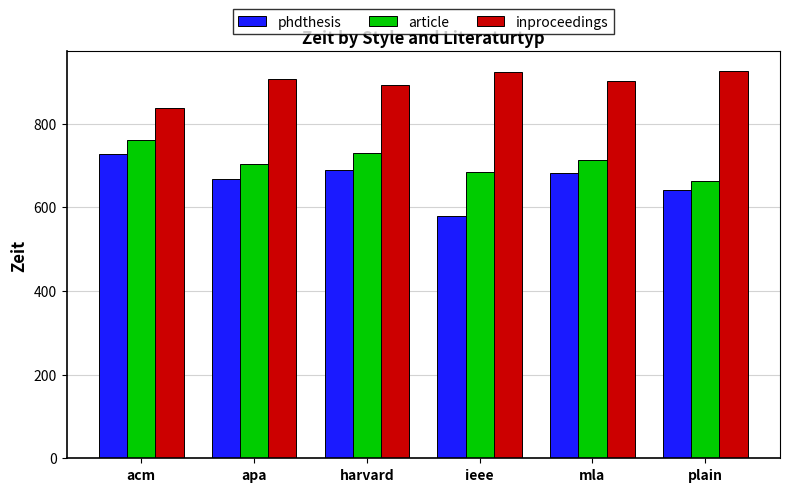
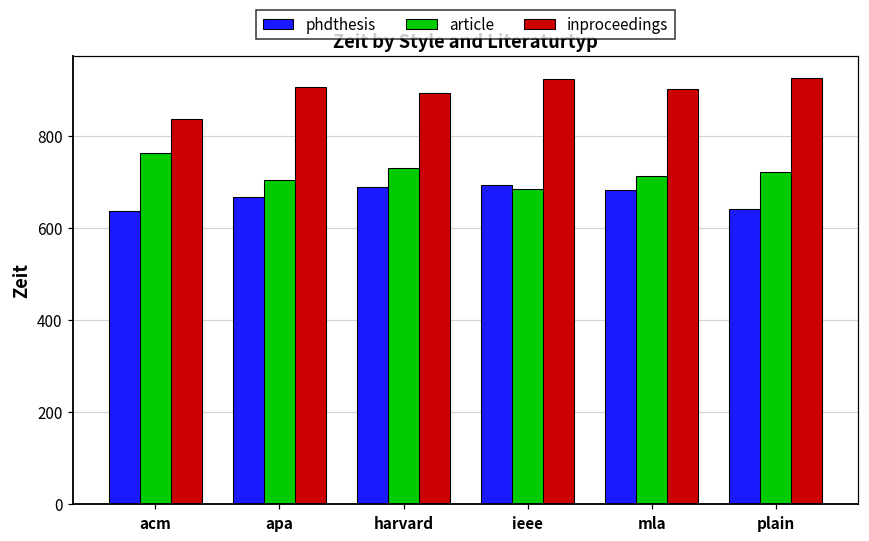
phdthesis, acm: 730 -> 640
phdthesis, ieee: 580 -> 690
article, plain: 660 -> 720
